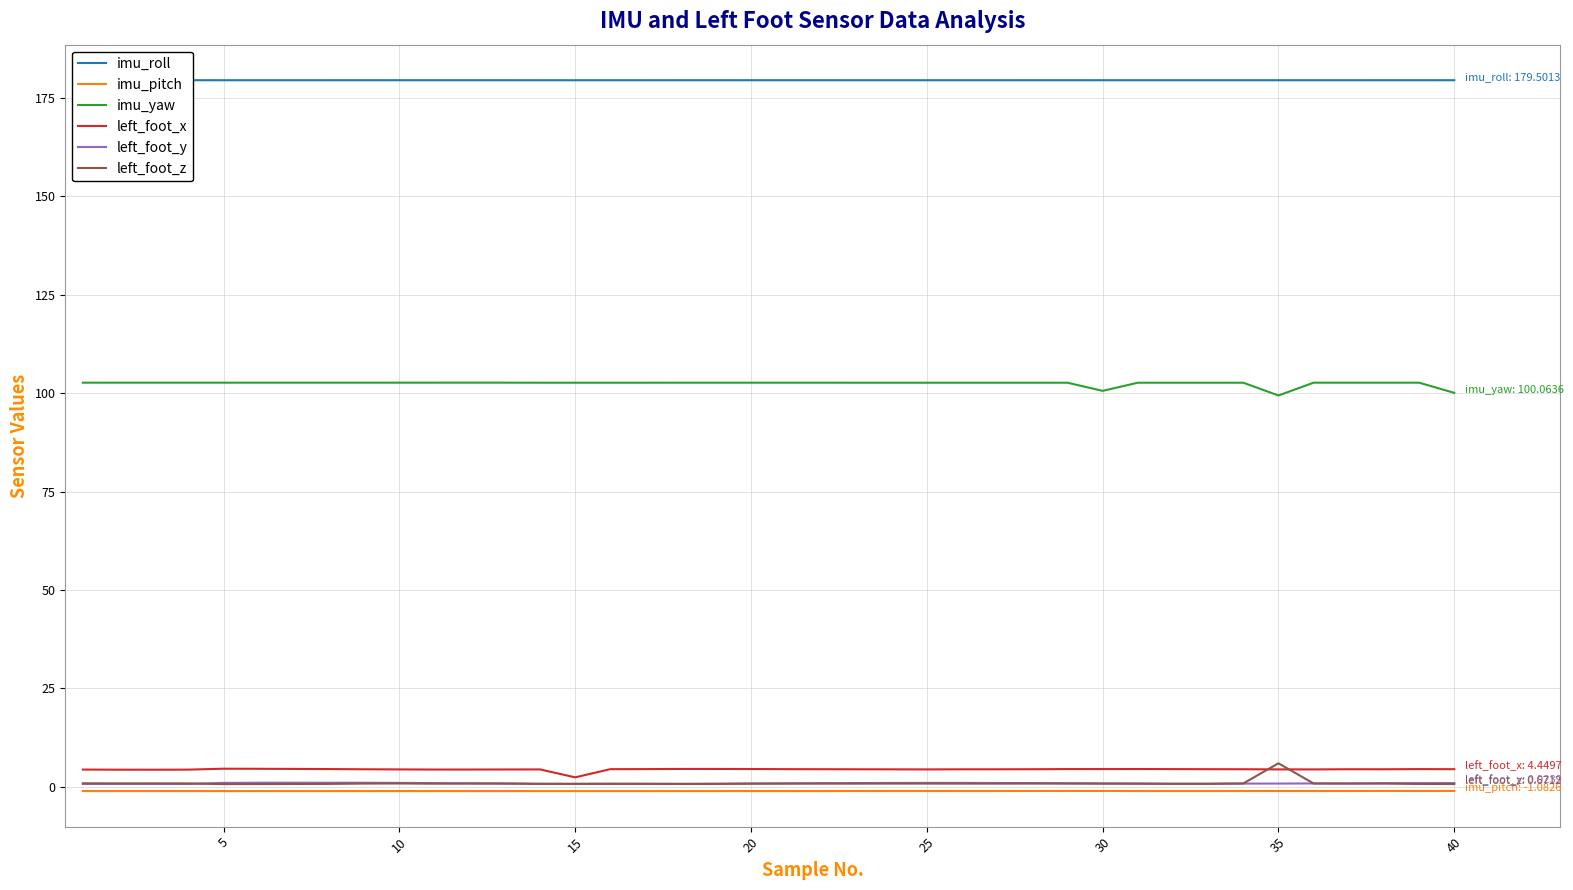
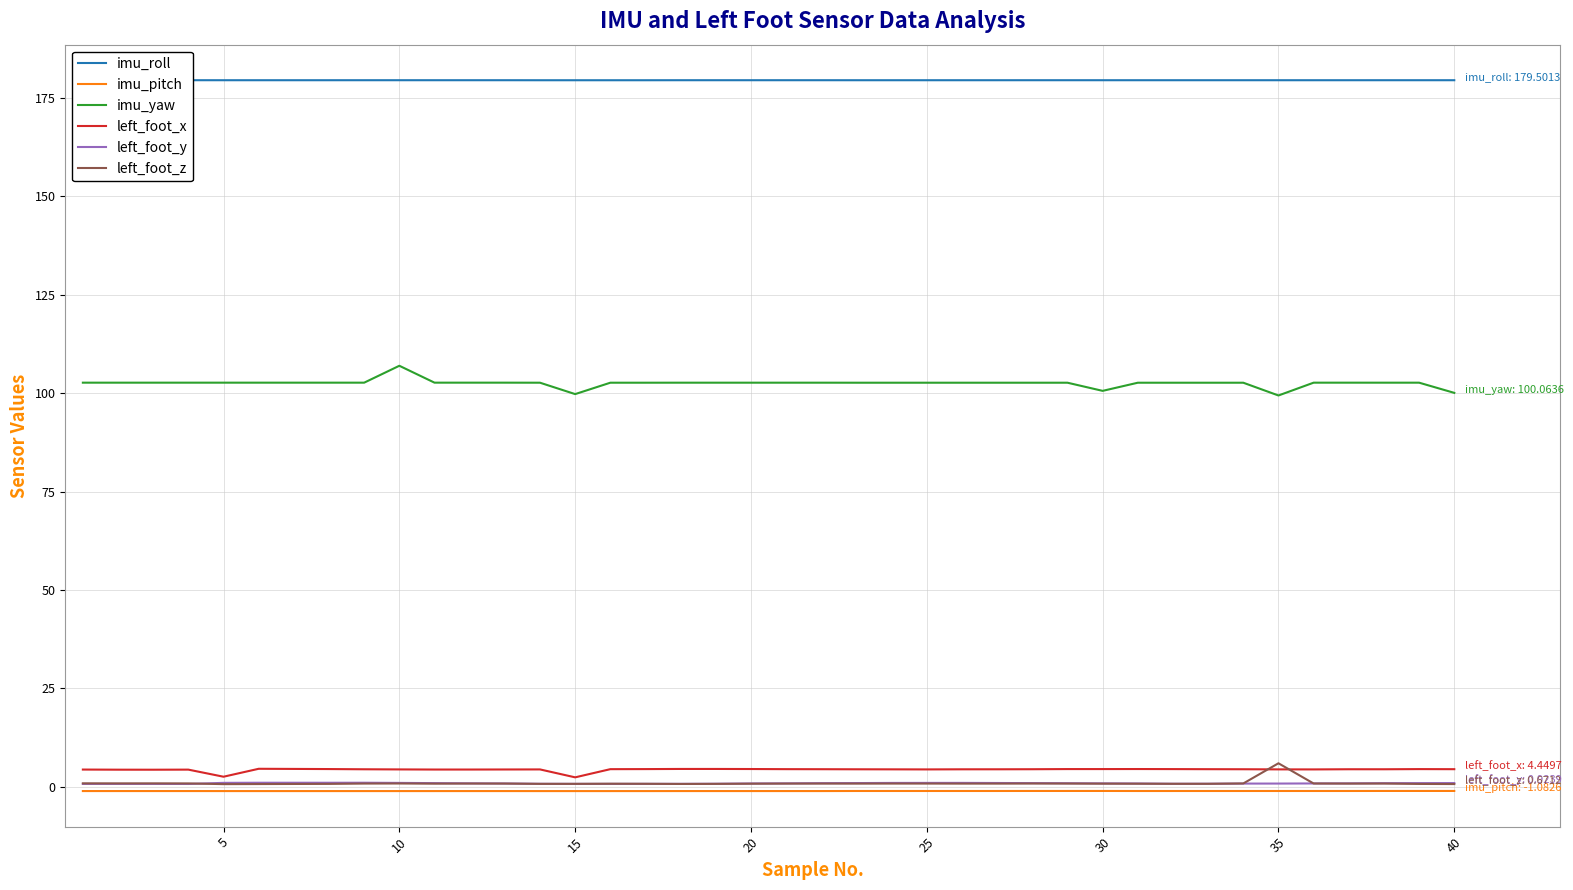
left_foot_x, 5: 5 -> 3
imu_yaw, 10: 103 -> 107
imu_yaw, 15: 103 -> 100
